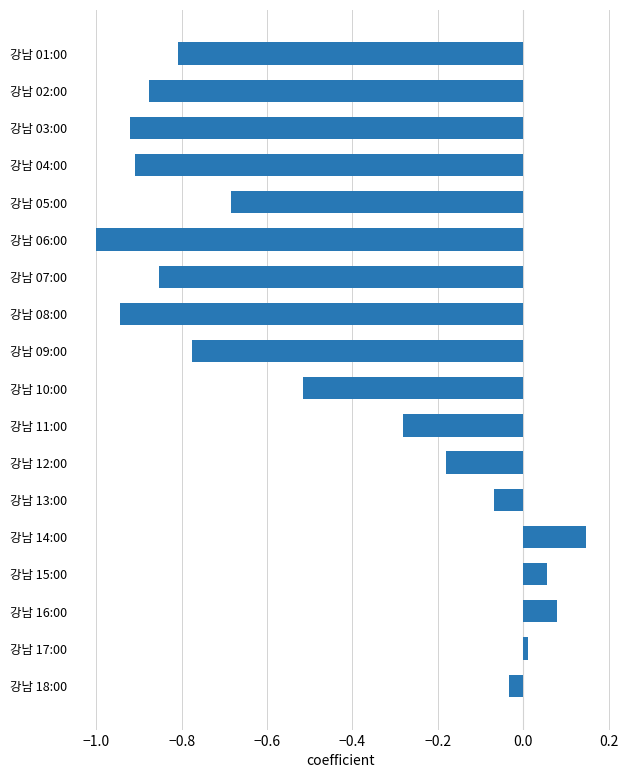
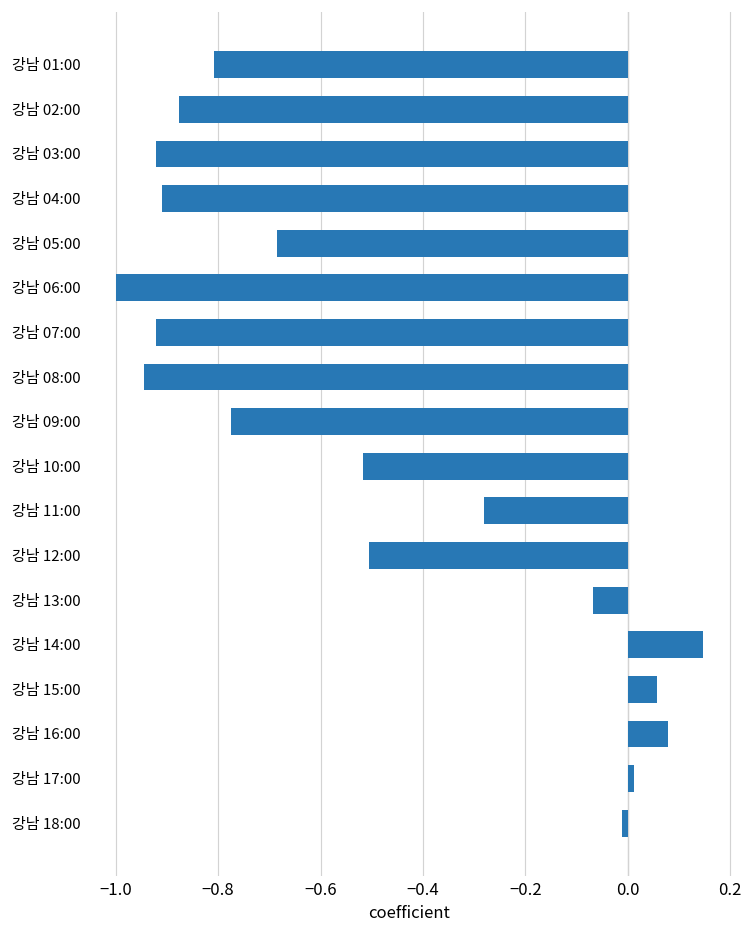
강남 07:00: -0.85 -> -0.92
강남 12:00: -0.18 -> -0.51
강남 18:00: -0.03 -> -0.01
